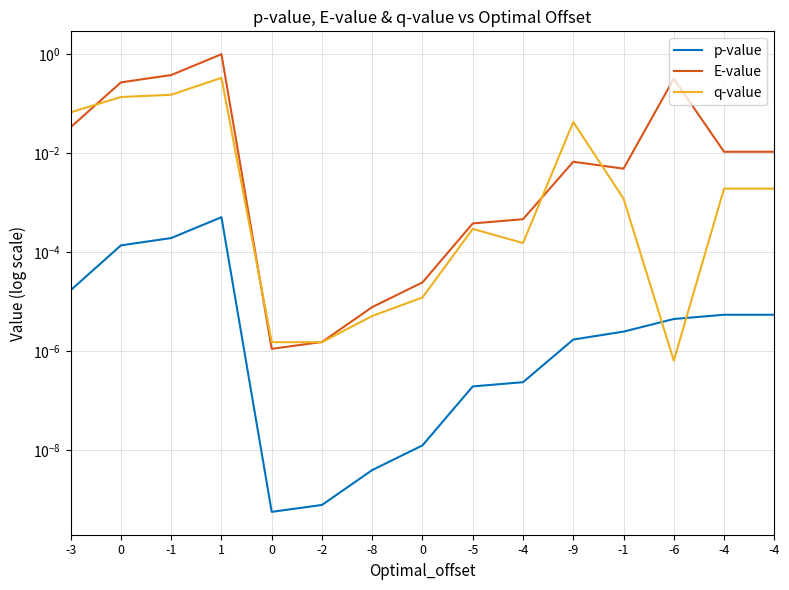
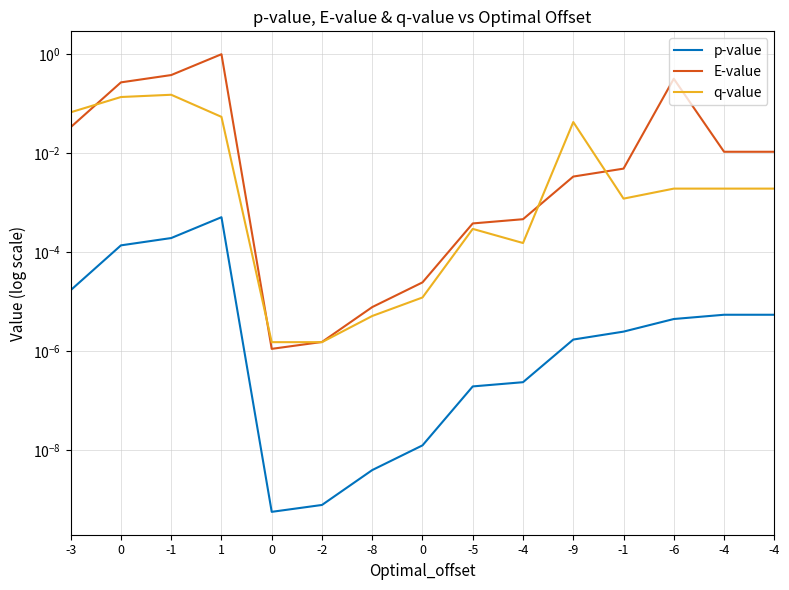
q-value, 1: 0.3 -> 0.05
E-value, -9: 0.007 -> 0.003
q-value, -6: 0.0000006 -> 0.0019
